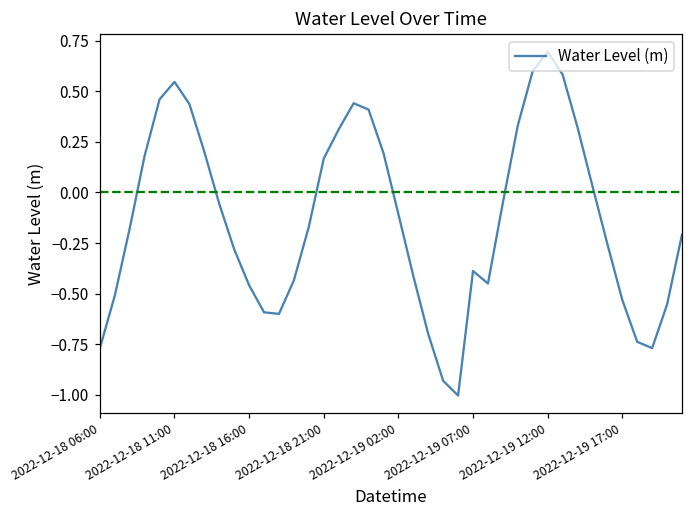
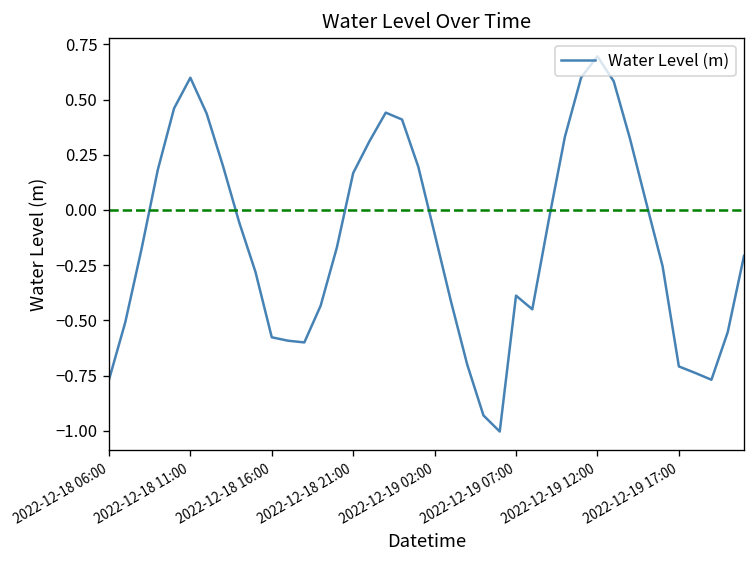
2022-12-18 11:00: 0.55 -> 0.60
2022-12-18 16:00: -0.46 -> -0.58
2022-12-19 17:00: -0.53 -> -0.71
